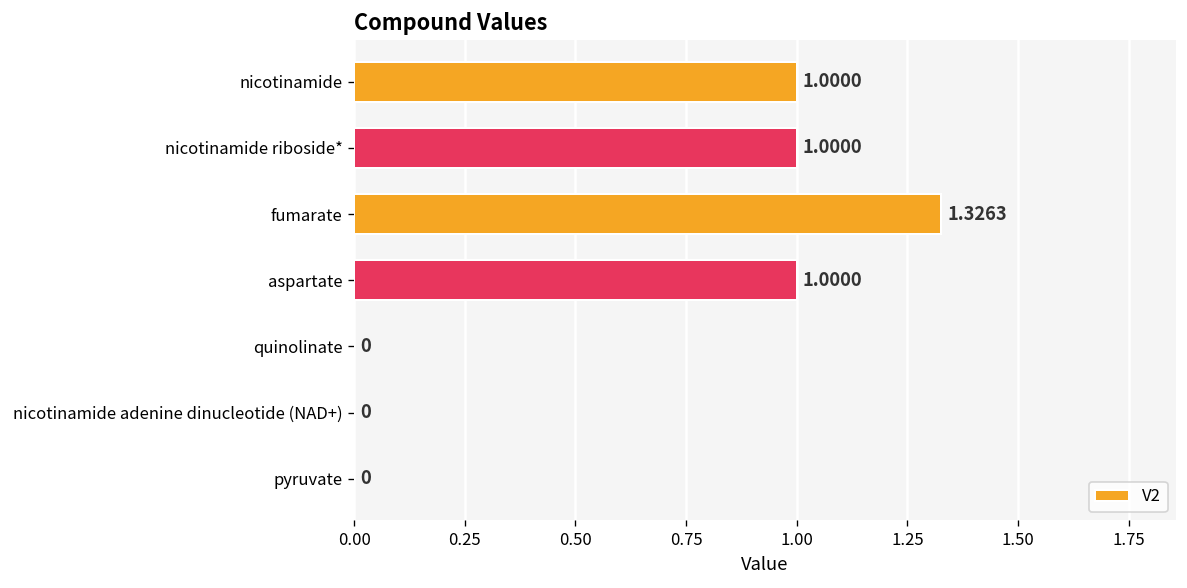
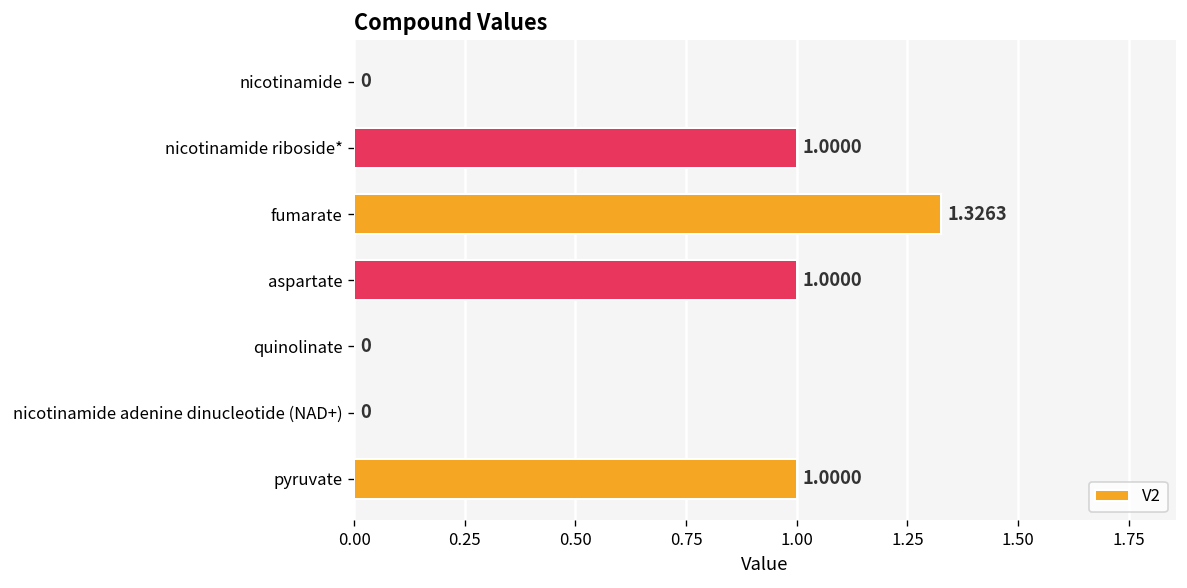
nicotinamide: 1.0000 -> 0
pyruvate: 0 -> 1.0000
